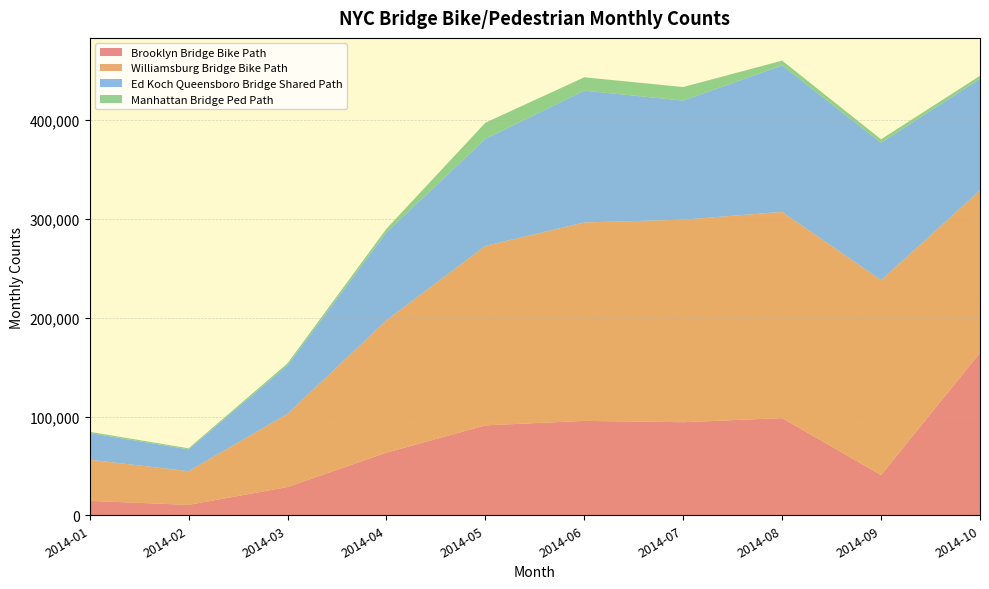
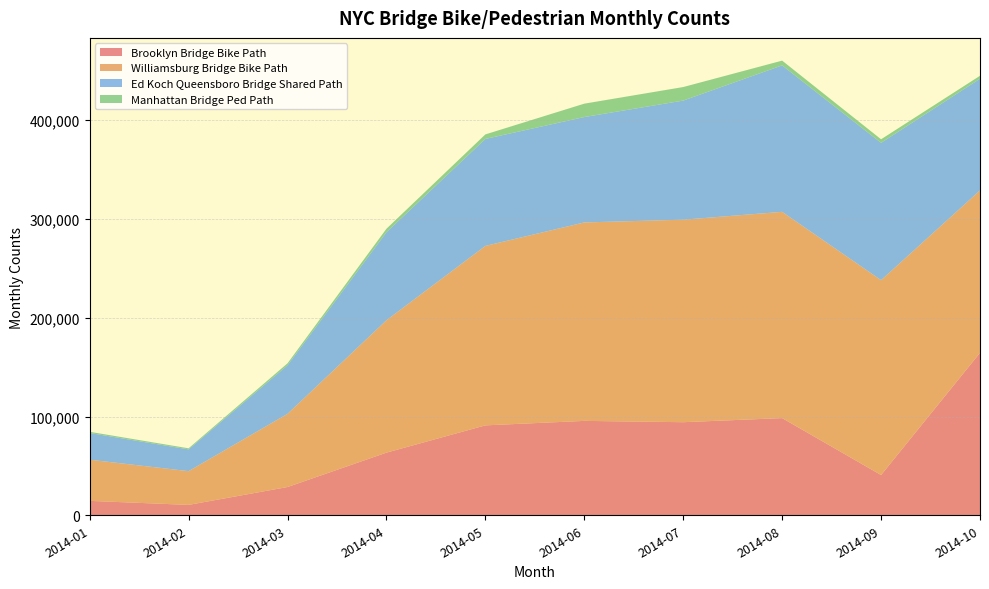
Manhattan Bridge Ped Path, 2014-05: 20,000 -> 0
Ed Koch Queensboro Bridge Shared Path, 2014-06: 130,000 -> 110,000
